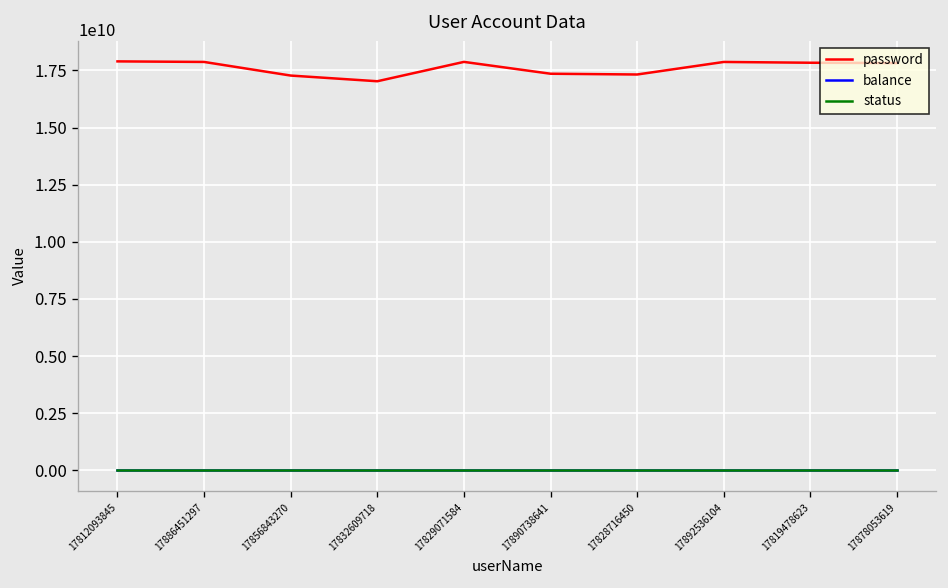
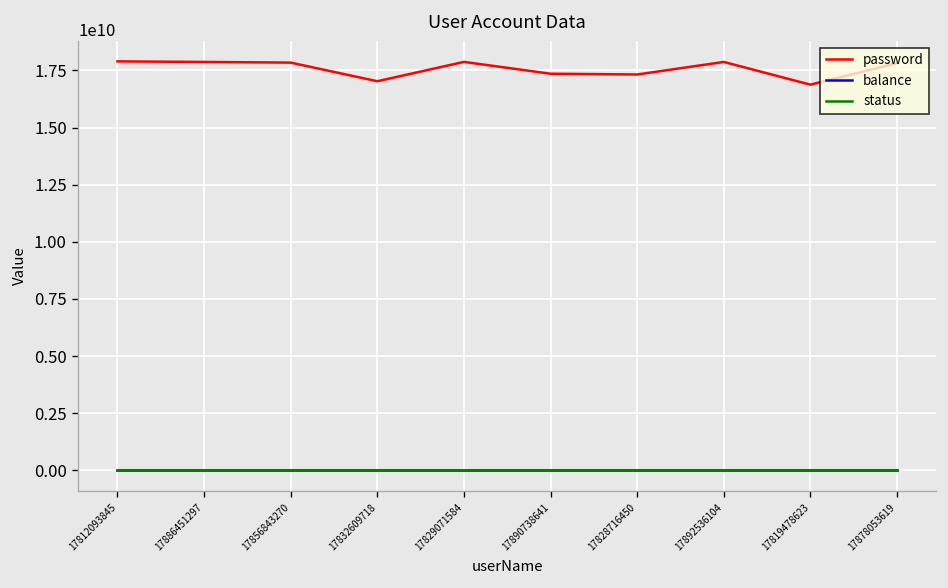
password, 17856843270: 17300000000 -> 17800000000
password, 17819478623: 17800000000 -> 16900000000
